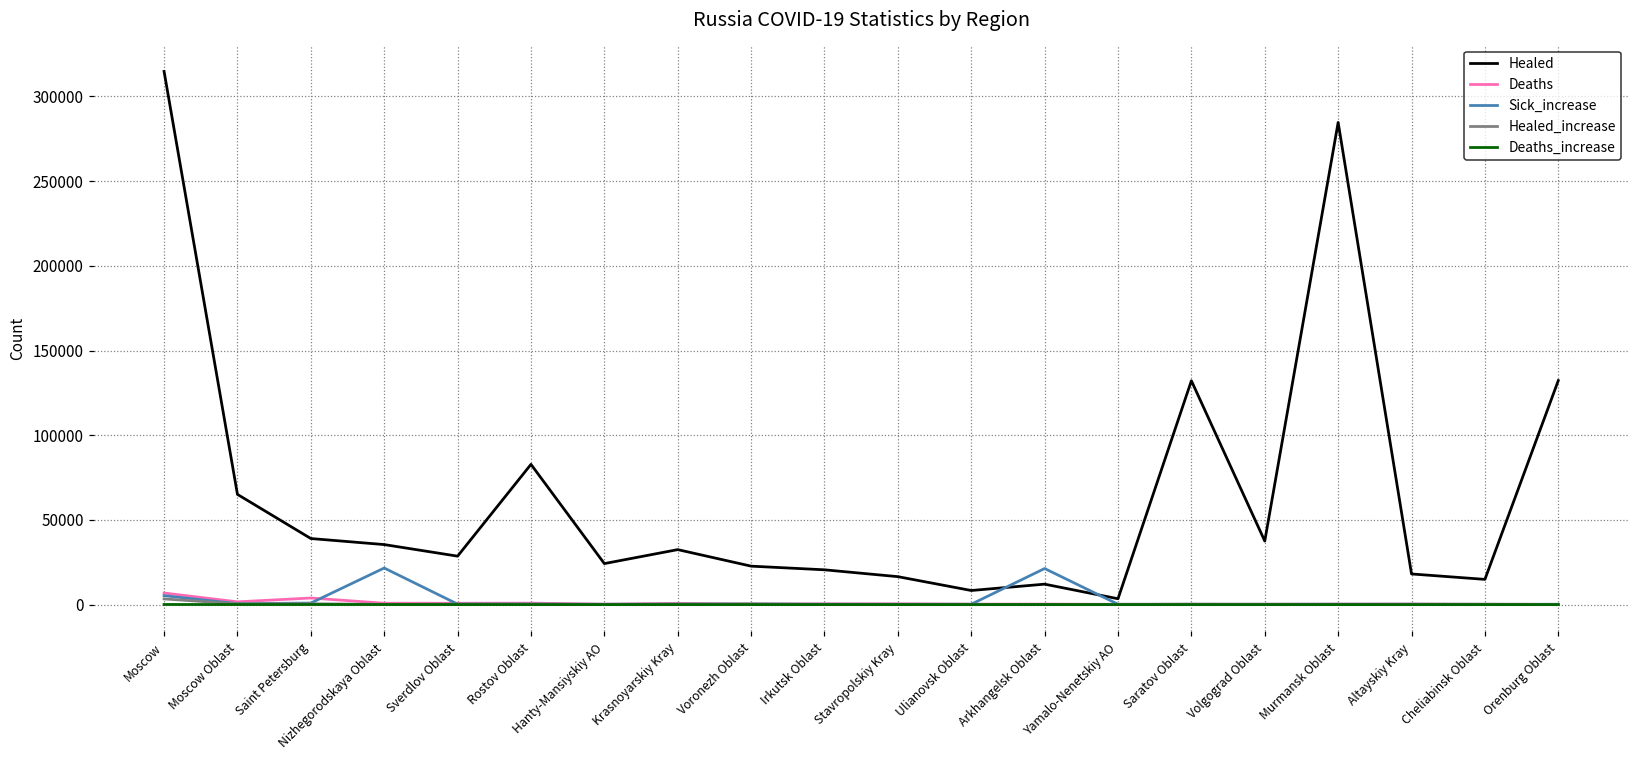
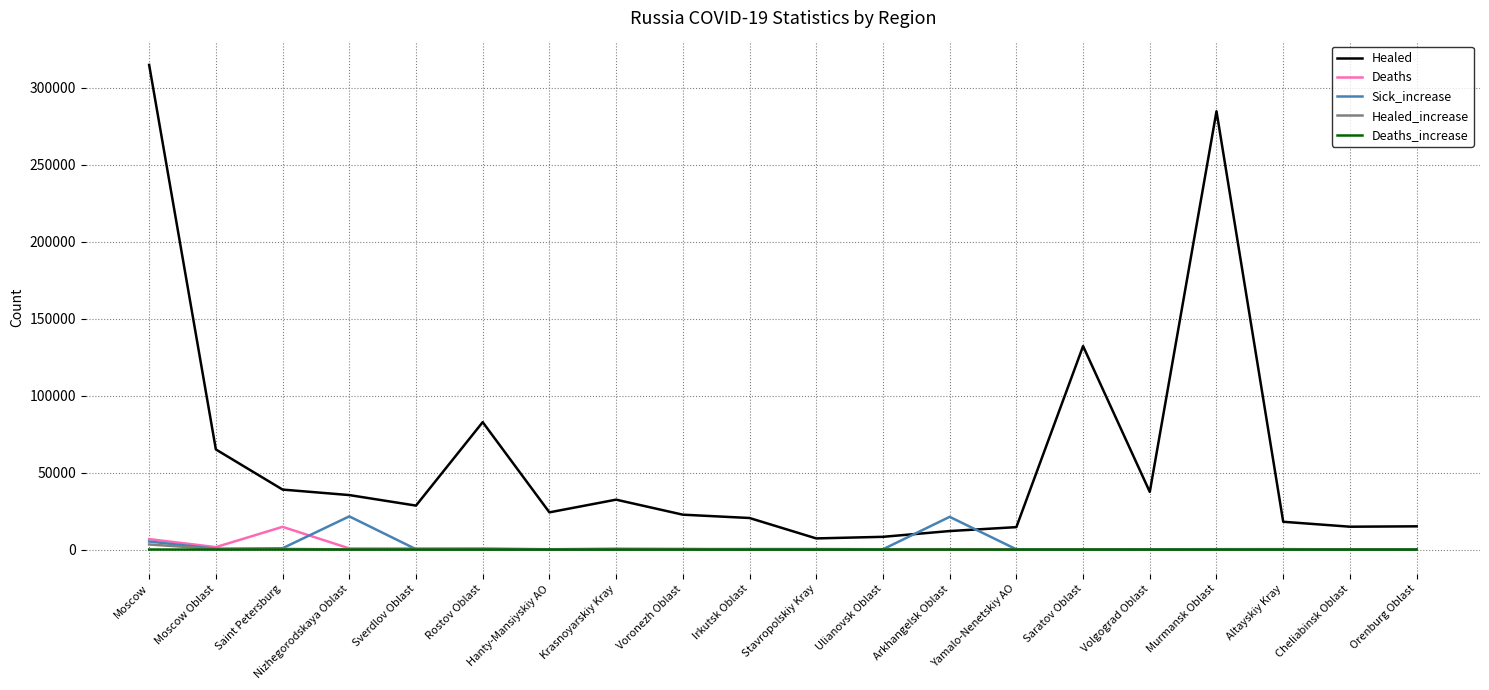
Deaths, Saint Petersburg: 4000 -> 15000
Healed, Stavropolskiy Kray: 16000 -> 7000
Healed, Yamalo-Nenetskiy AO: 3000 -> 15000
Healed, Orenburg Oblast: 132000 -> 15000
